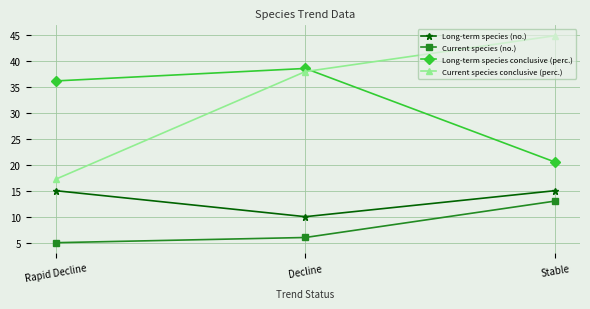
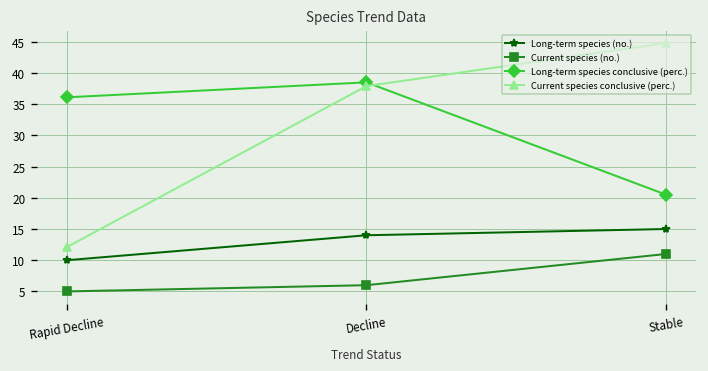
Long-term species (no.), Rapid Decline: 15 -> 10
Current species conclusive (perc.), Rapid Decline: 17 -> 12
Long-term species (no.), Decline: 10 -> 14
Current species (no.), Stable: 13 -> 11
